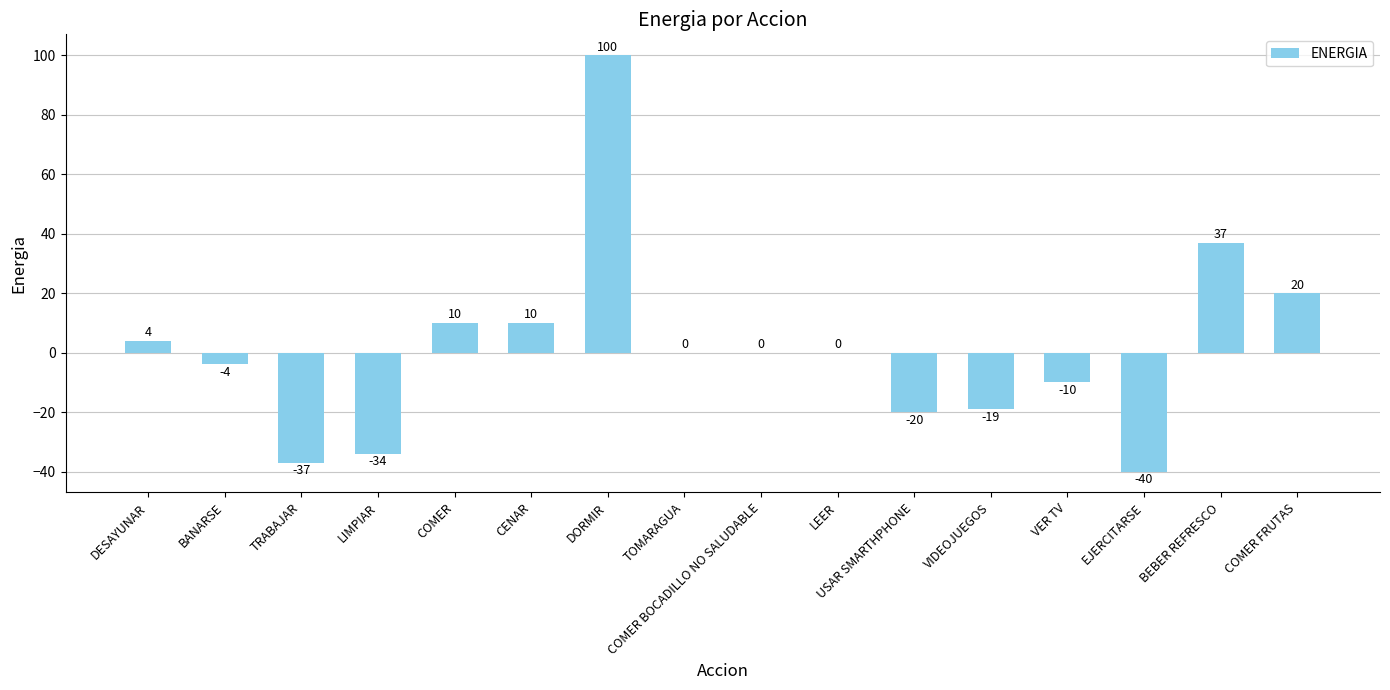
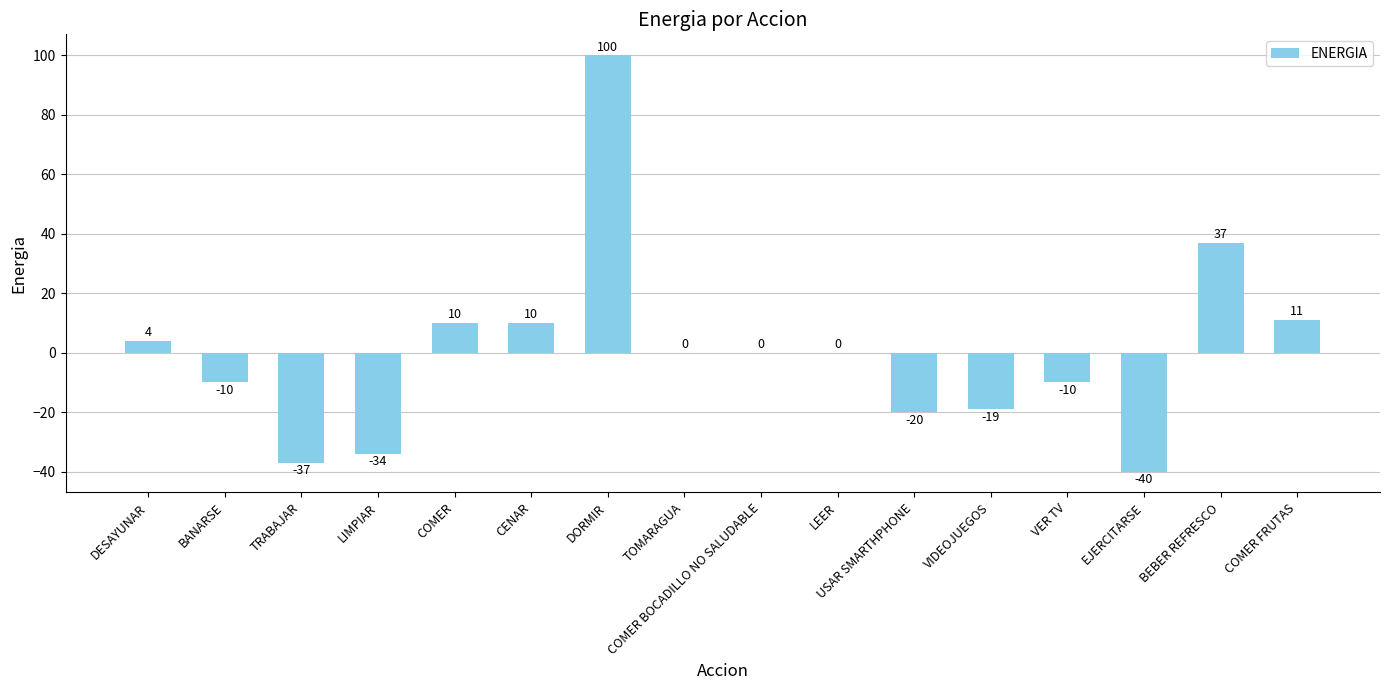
BANARSE: -4 -> -10
COMER FRUTAS: 20 -> 11
